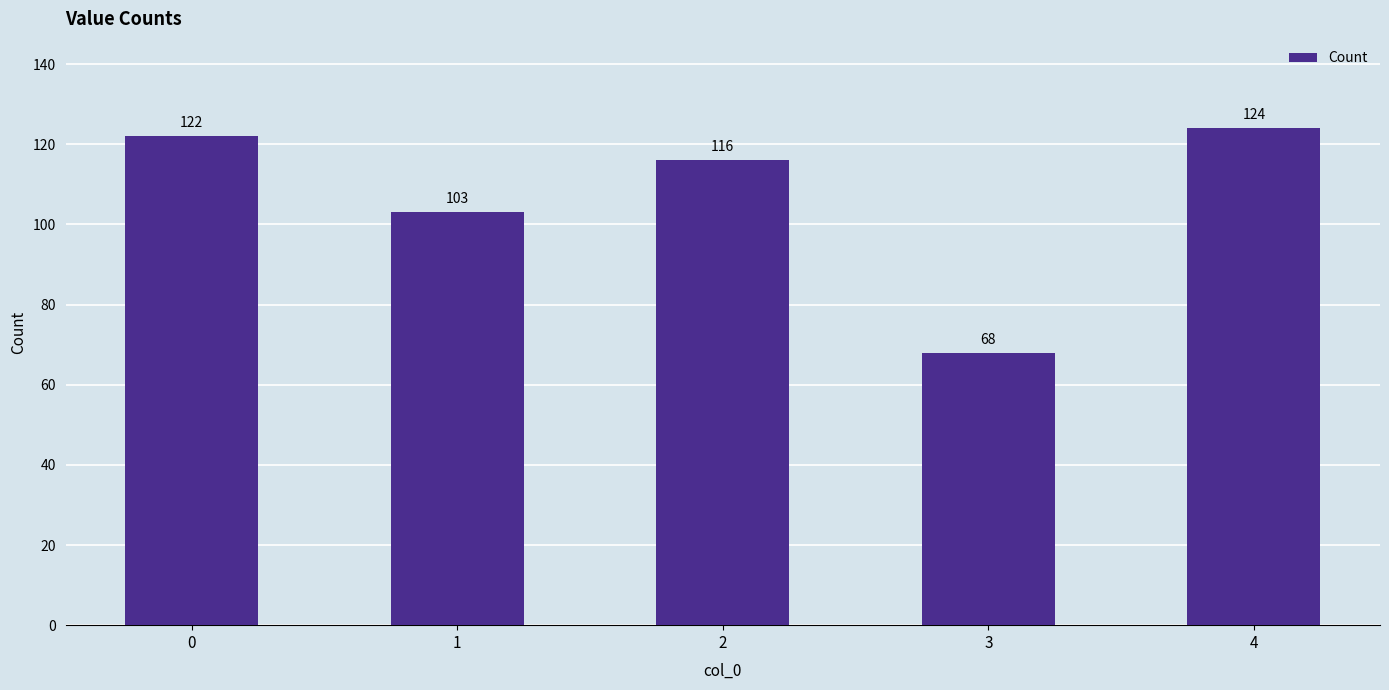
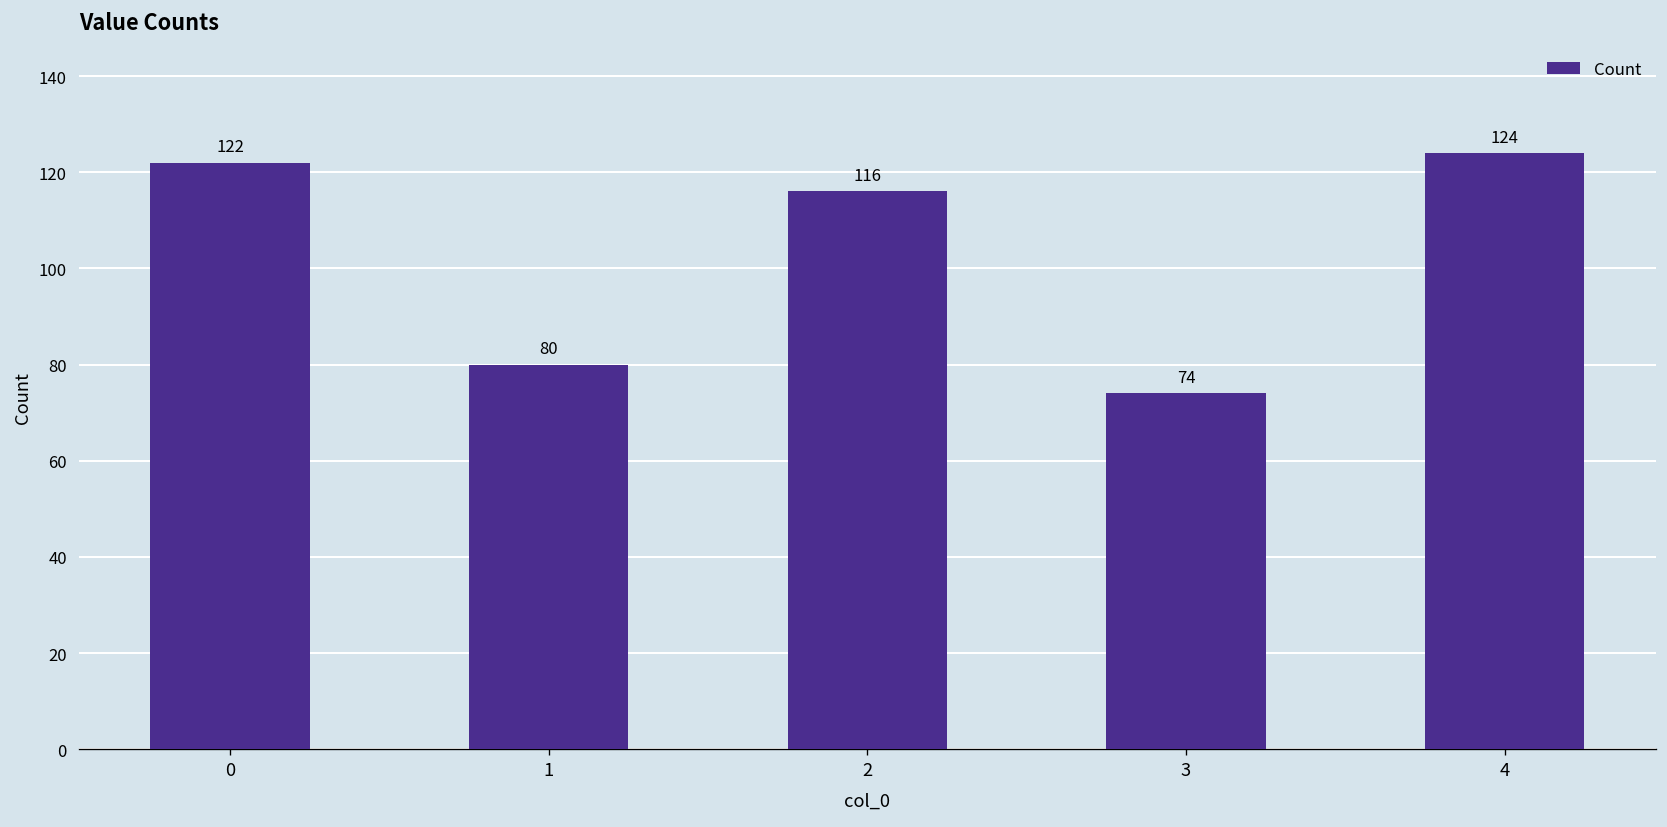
1: 103 -> 80
3: 68 -> 74
